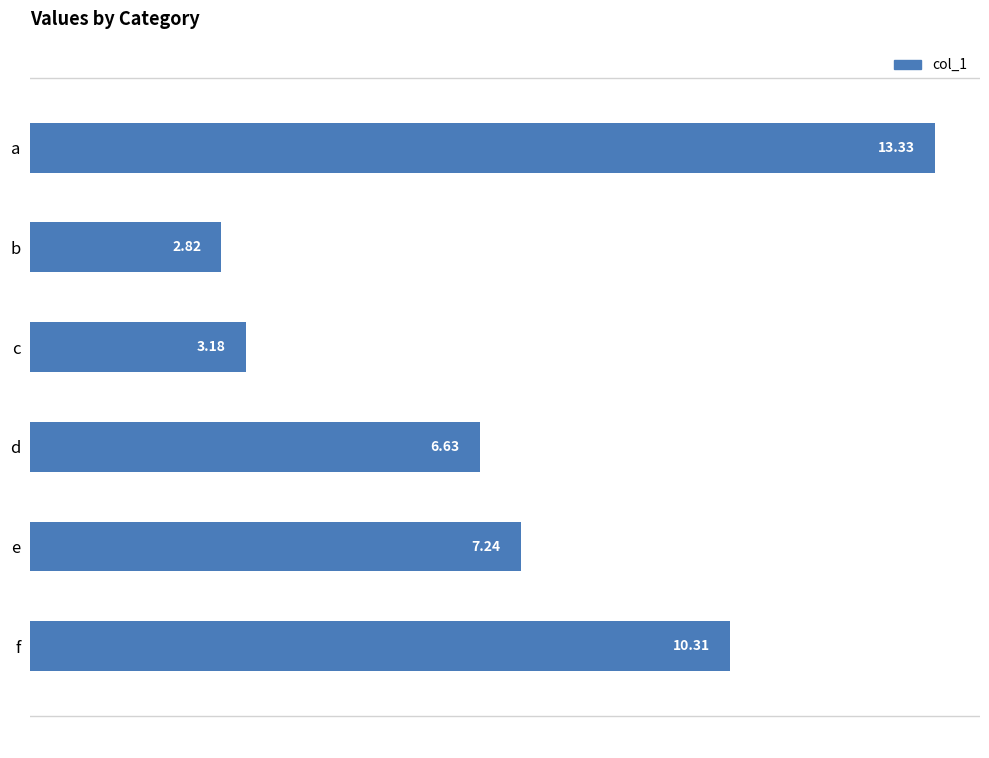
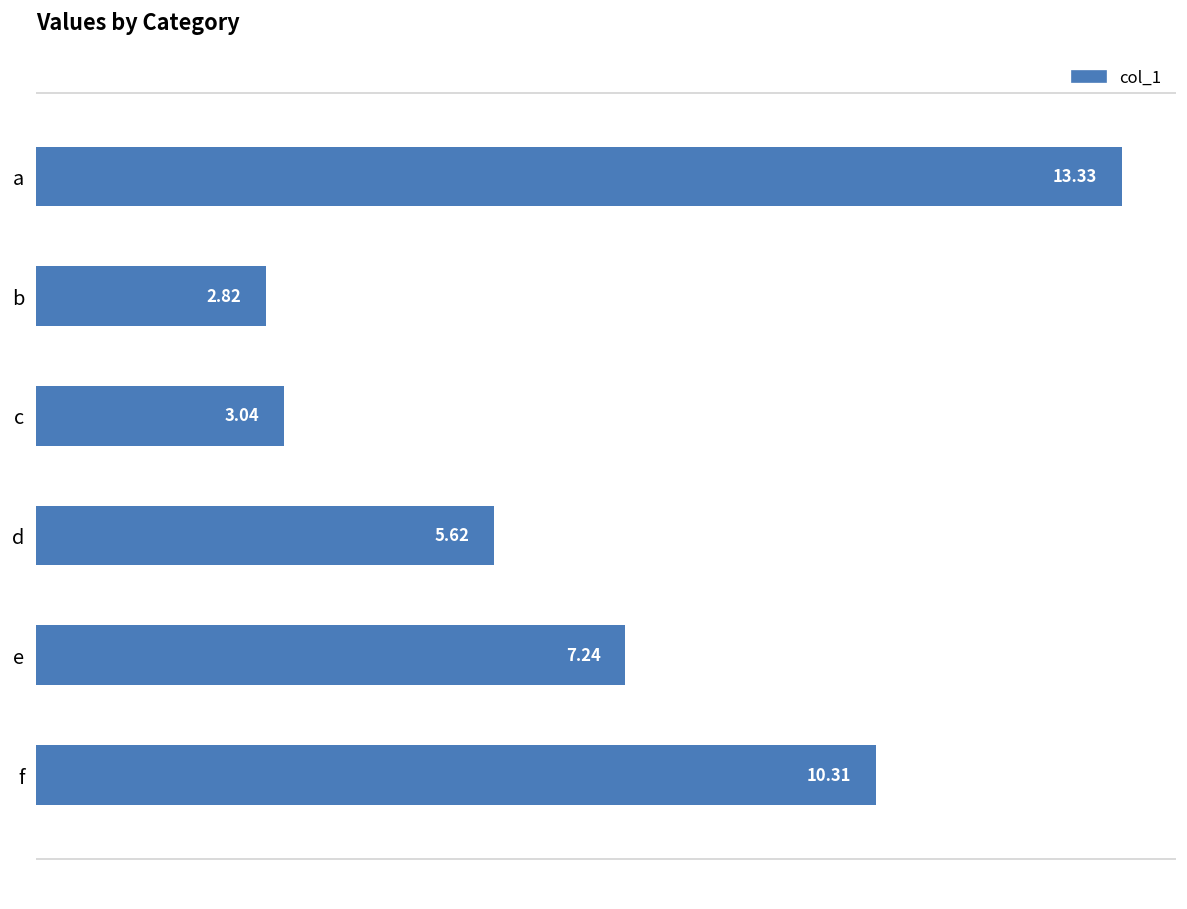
c: 3.18 -> 3.04
d: 6.63 -> 5.62
